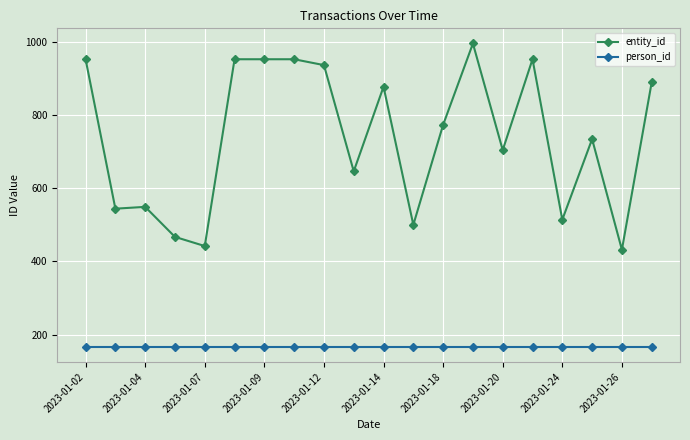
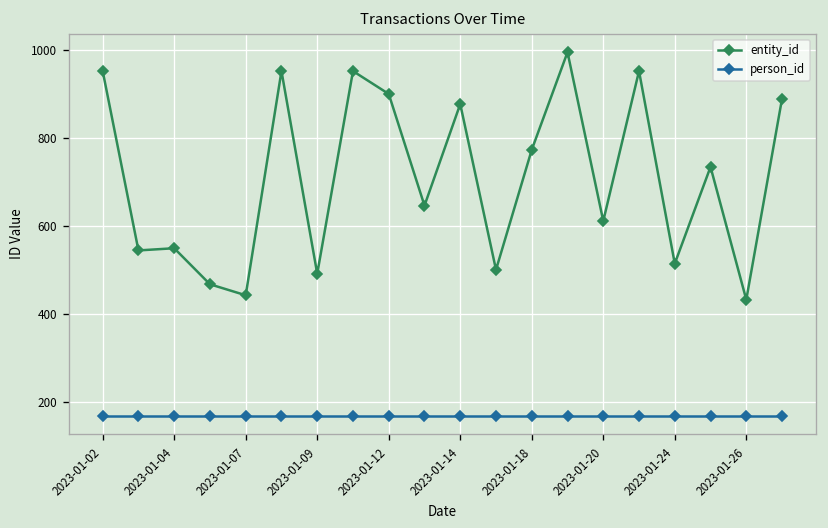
entity_id, 2023-01-09: 950 -> 490
entity_id, 2023-01-12: 940 -> 900
entity_id, 2023-01-20: 700 -> 610
